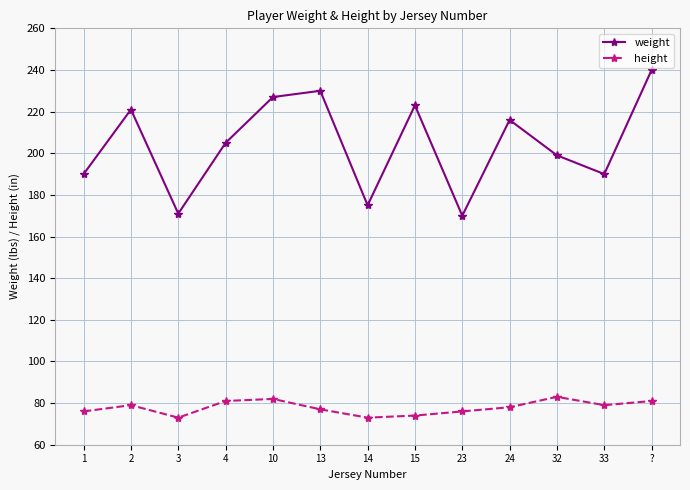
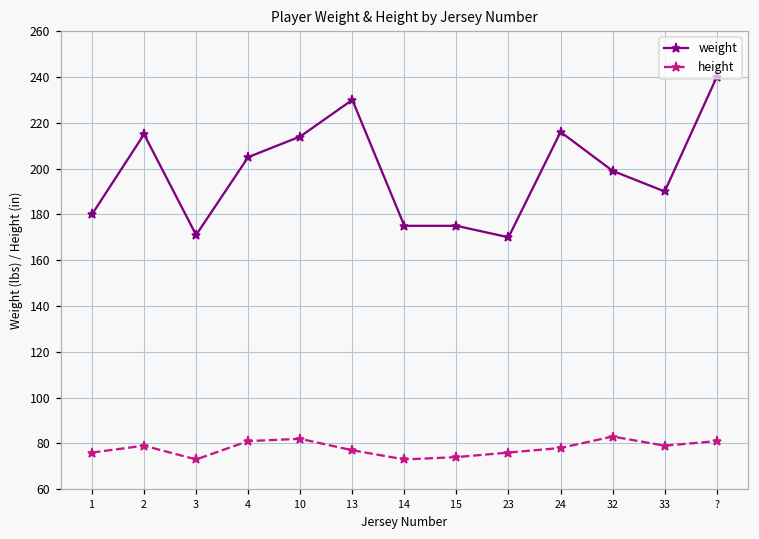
weight, 1: 190 -> 180
weight, 2: 221 -> 215
weight, 10: 227 -> 214
weight, 15: 223 -> 175
